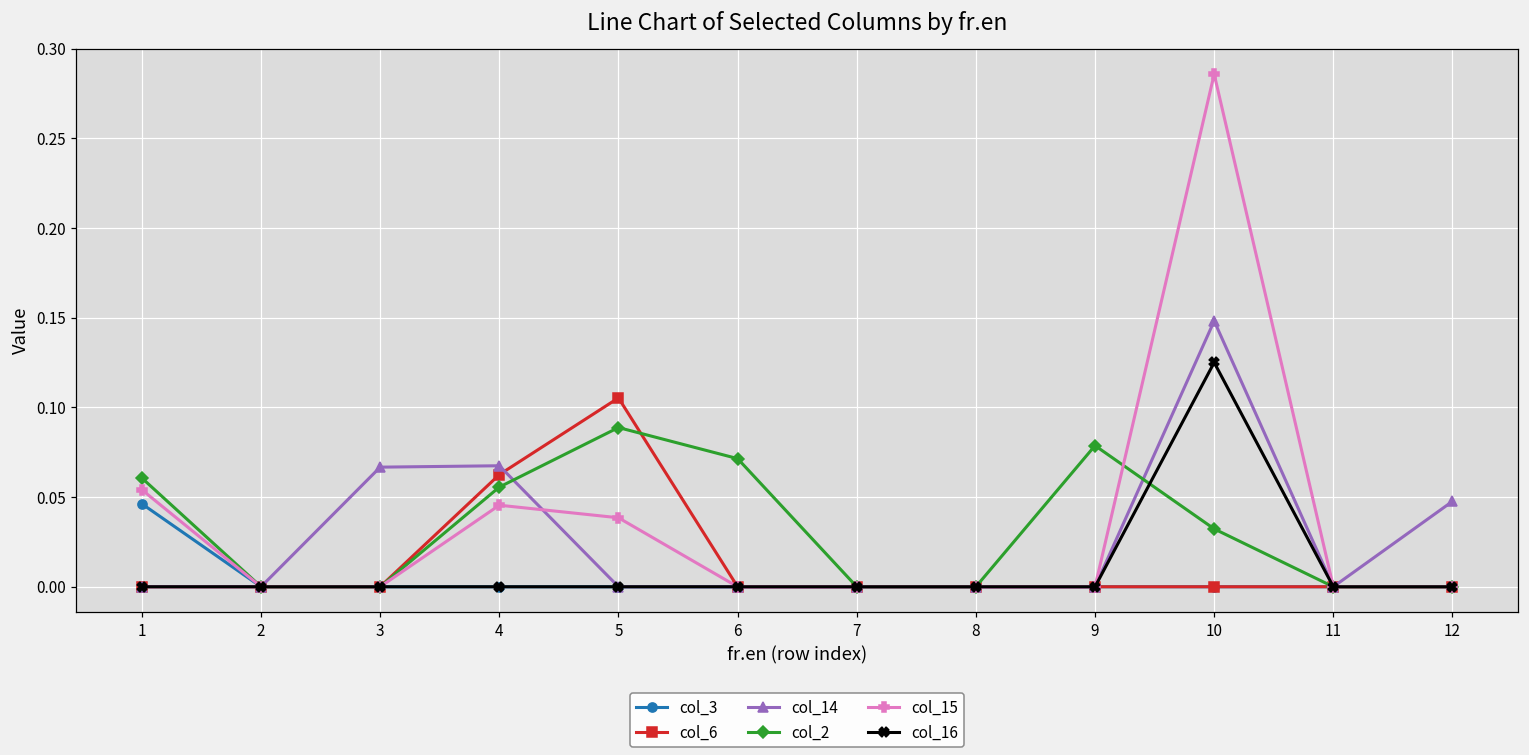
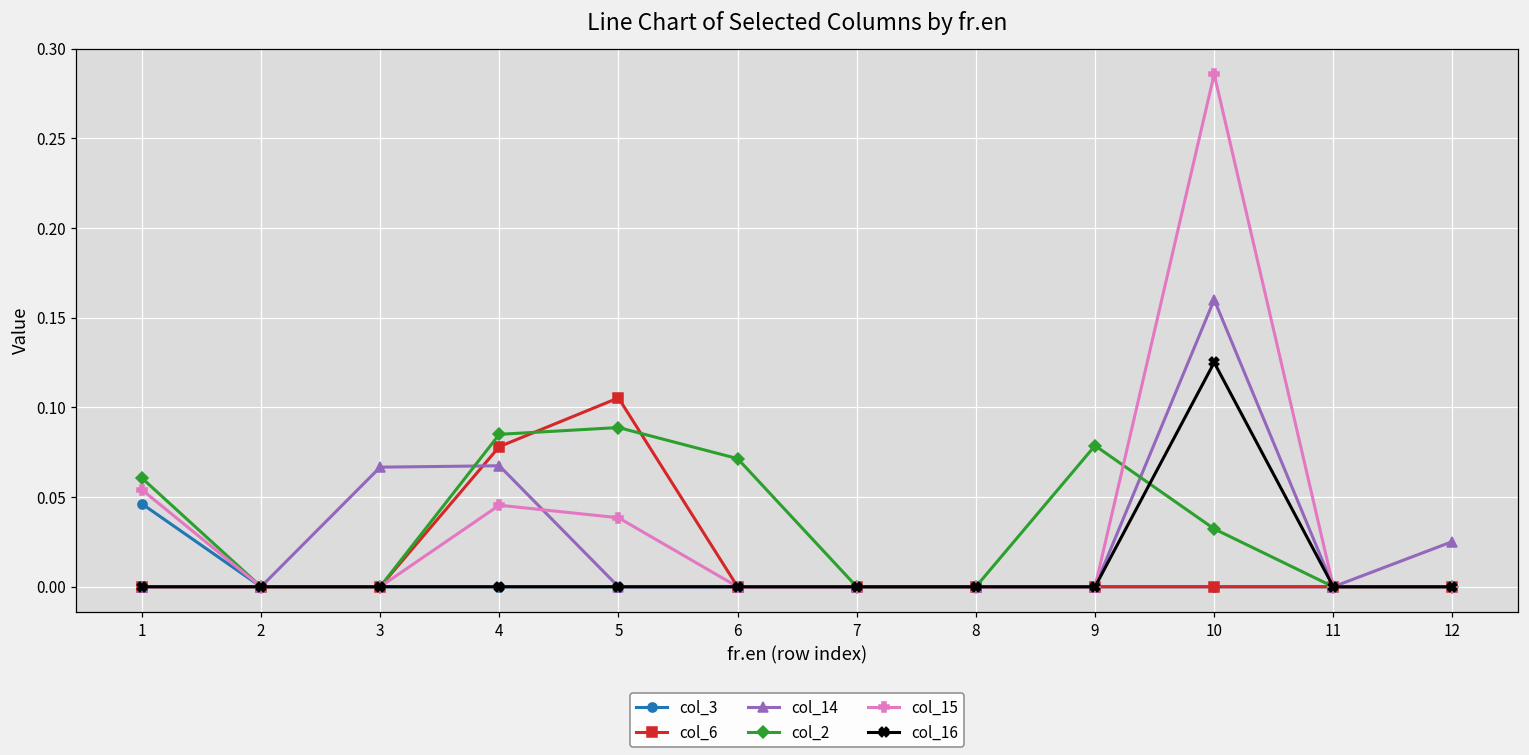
col_6, 4: 0.063 -> 0.078
col_2, 4: 0.056 -> 0.085
col_14, 10: 0.148 -> 0.160
col_14, 12: 0.048 -> 0.025
